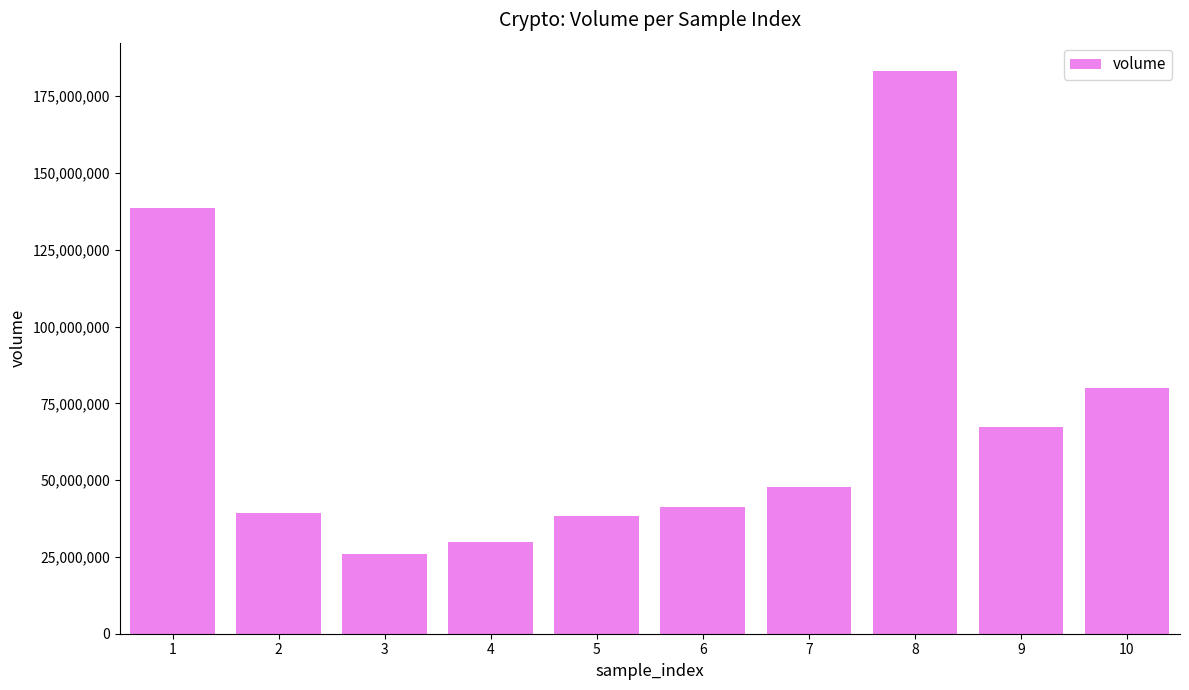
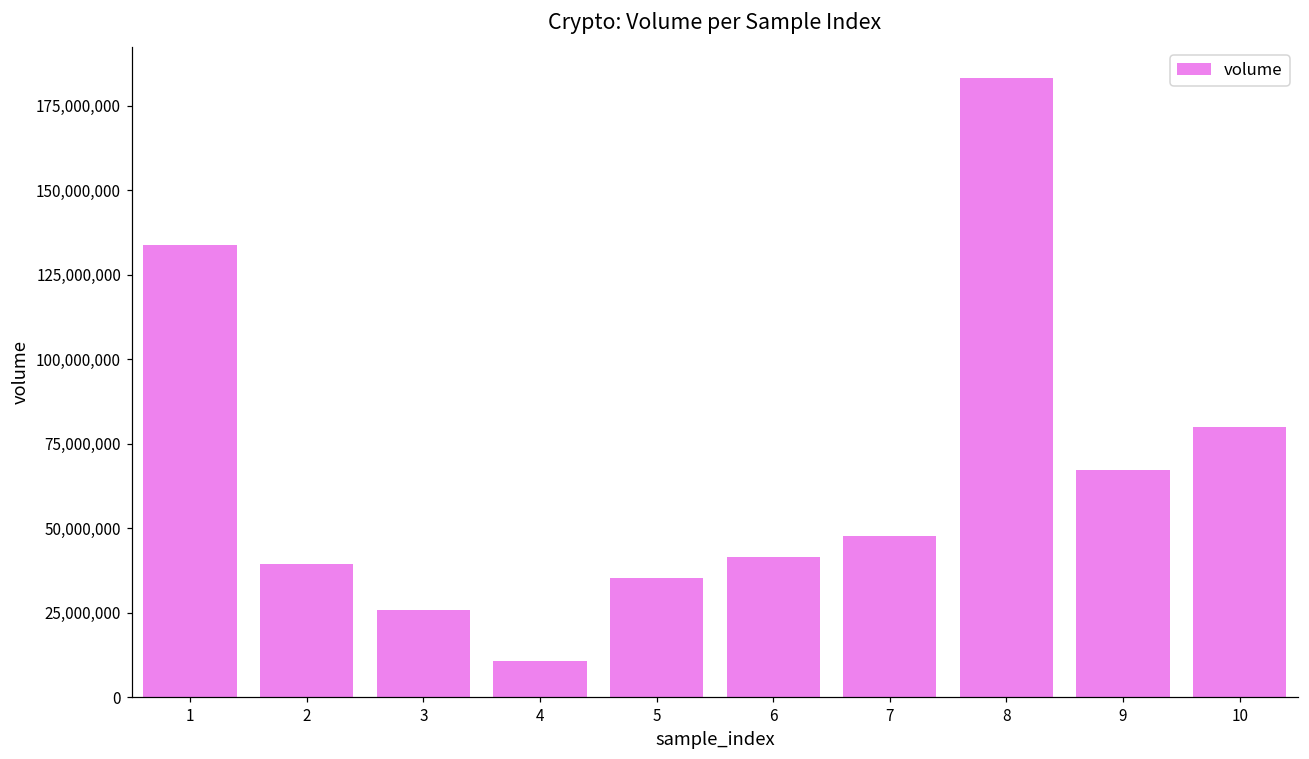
1: 139,000,000 -> 134,000,000
4: 30,000,000 -> 11,000,000
5: 38,000,000 -> 35,000,000
